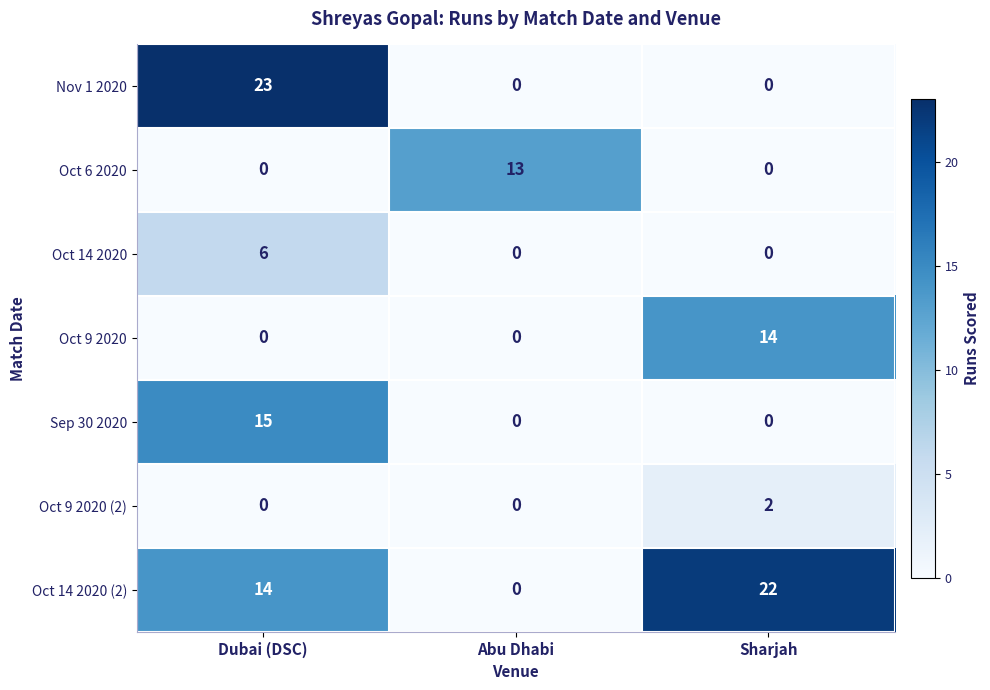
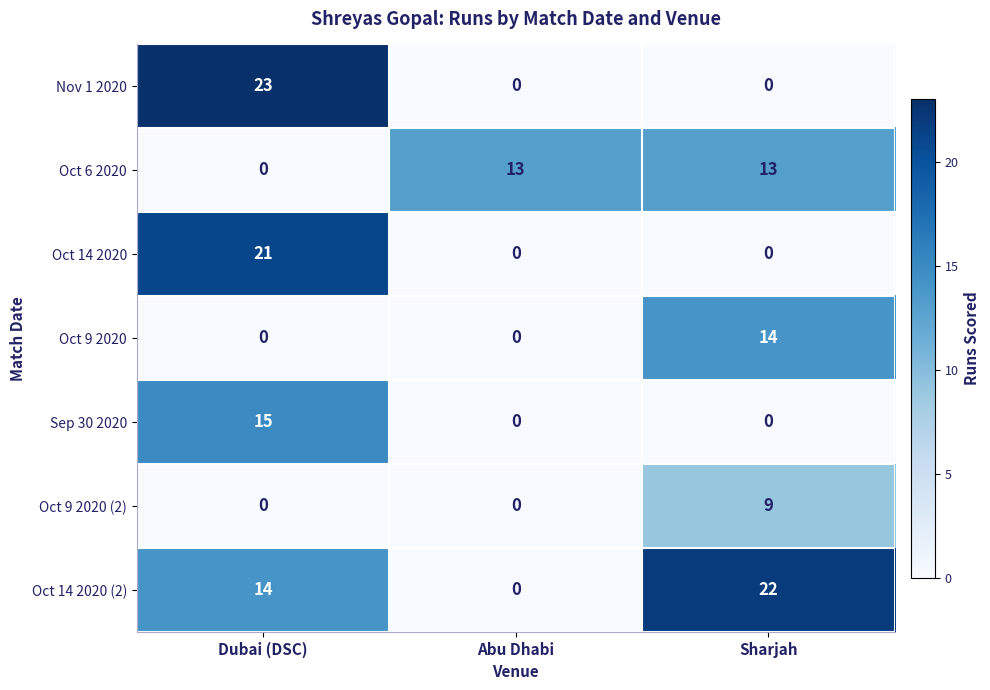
Oct 6 2020, Sharjah: 0 -> 13
Oct 14 2020, Dubai (DSC): 6 -> 21
Oct 9 2020 (2), Sharjah: 2 -> 9
